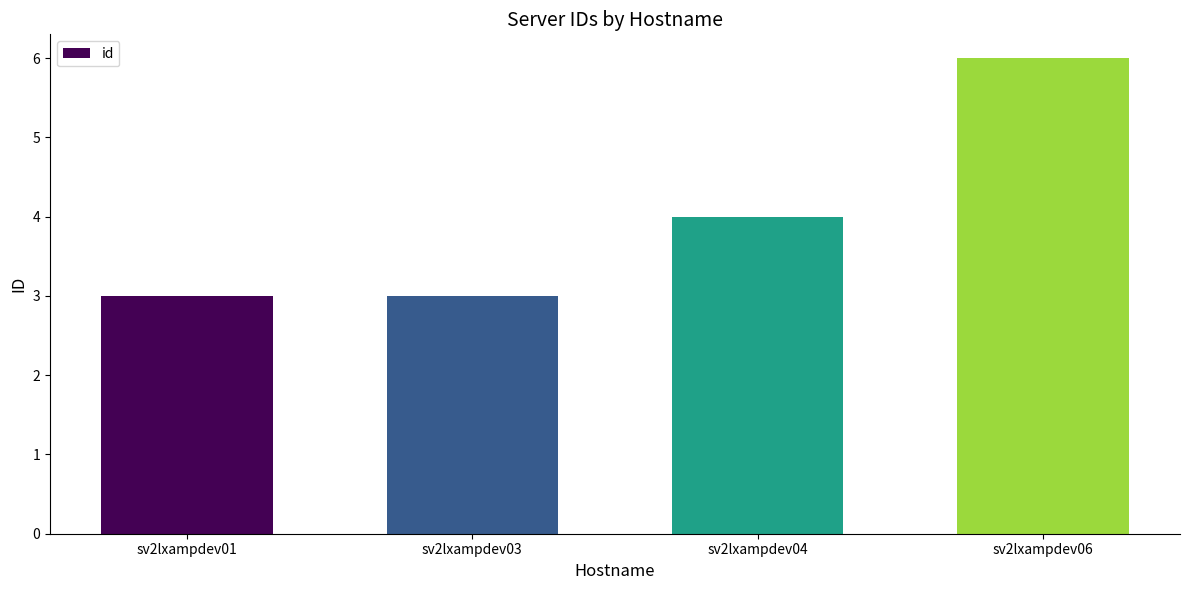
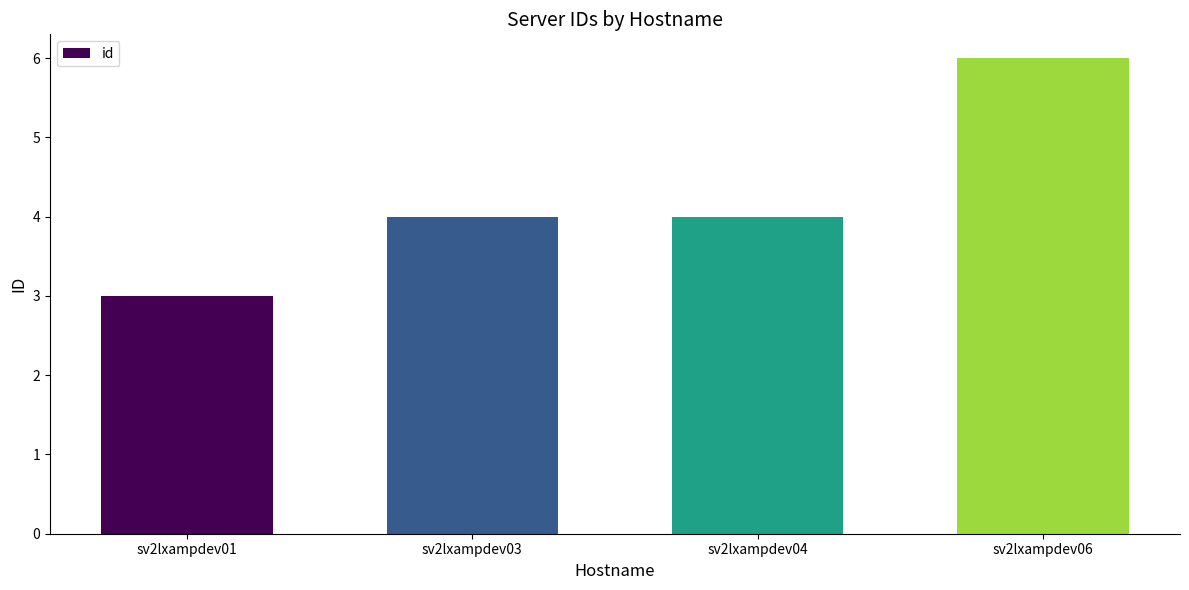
sv2lxampdev03: 3 -> 4
